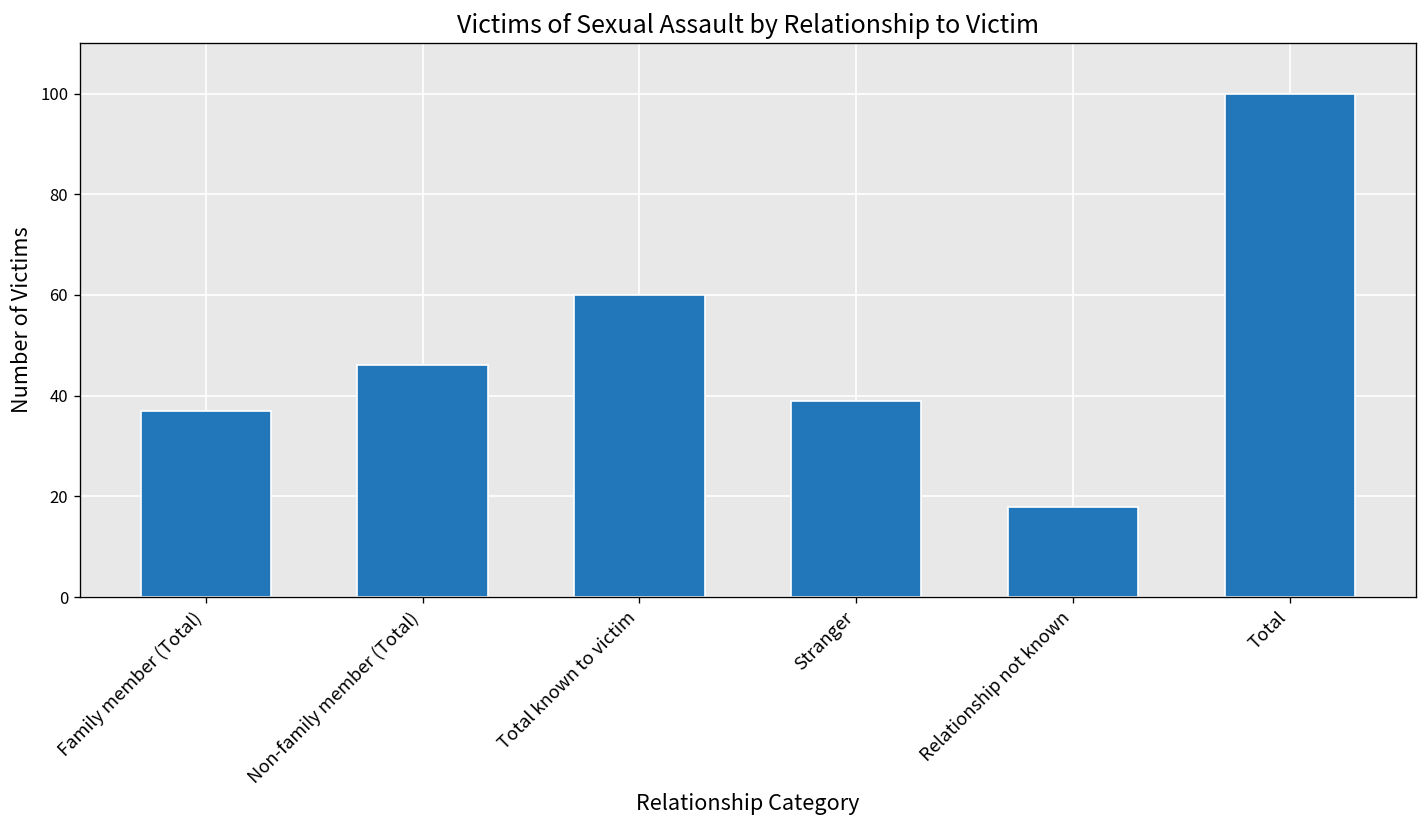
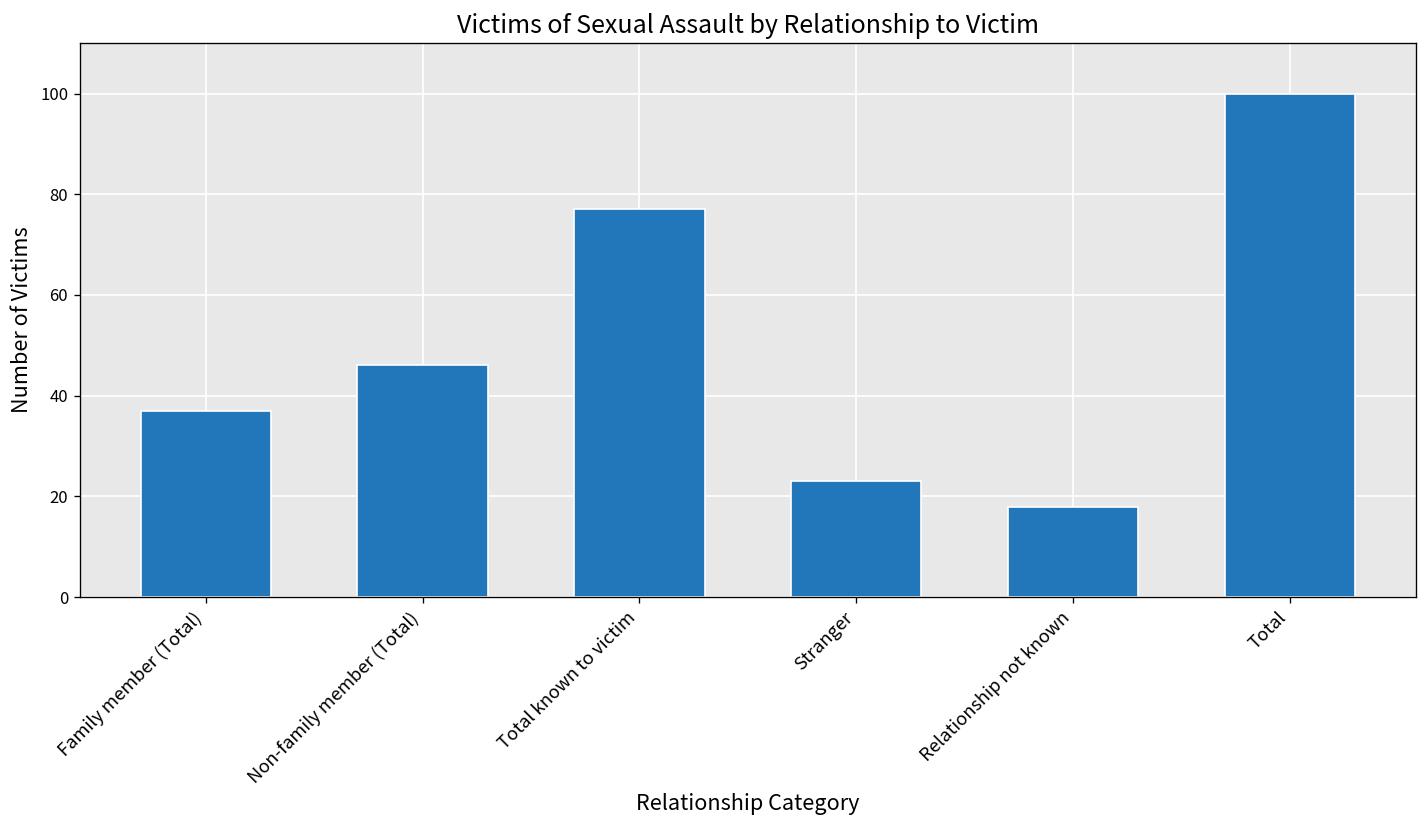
Total known to victim: 60 -> 77
Stranger: 39 -> 23
